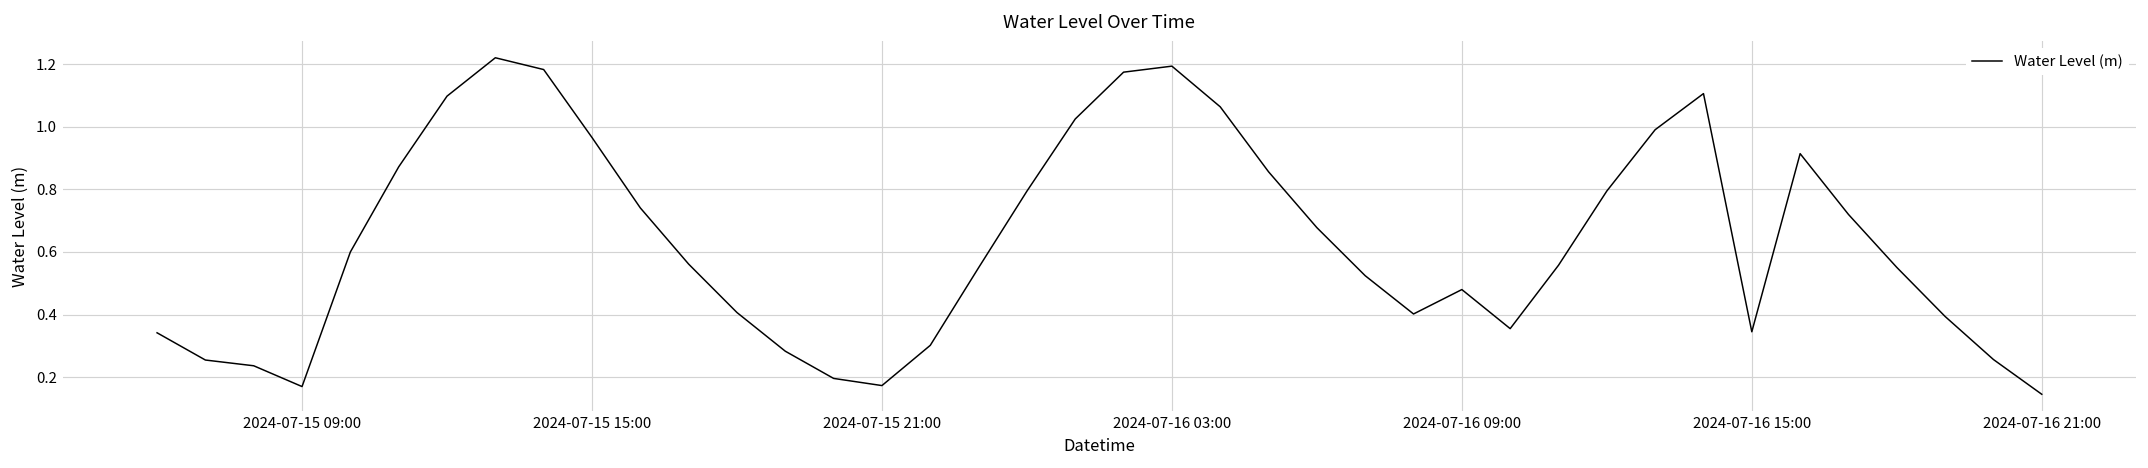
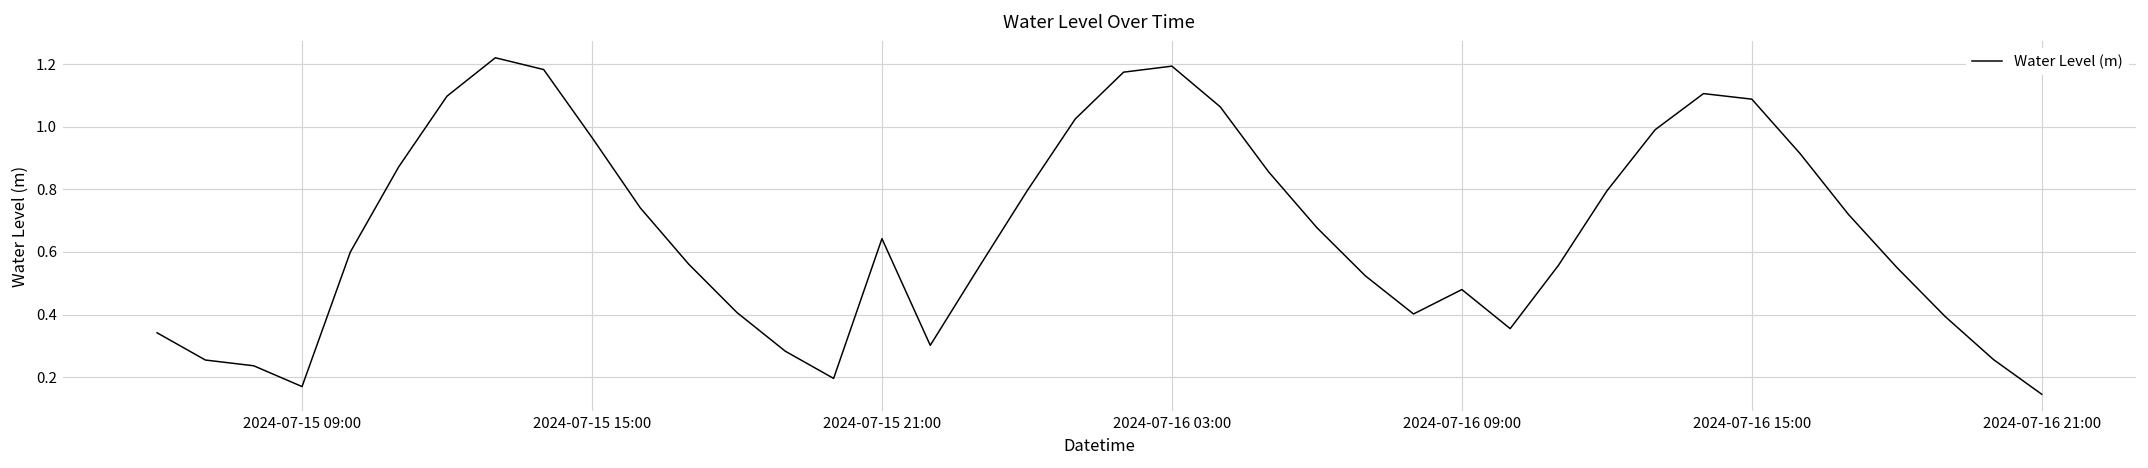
2024-07-15 21:00: 0.17 -> 0.64
2024-07-16 15:00: 0.34 -> 1.09
